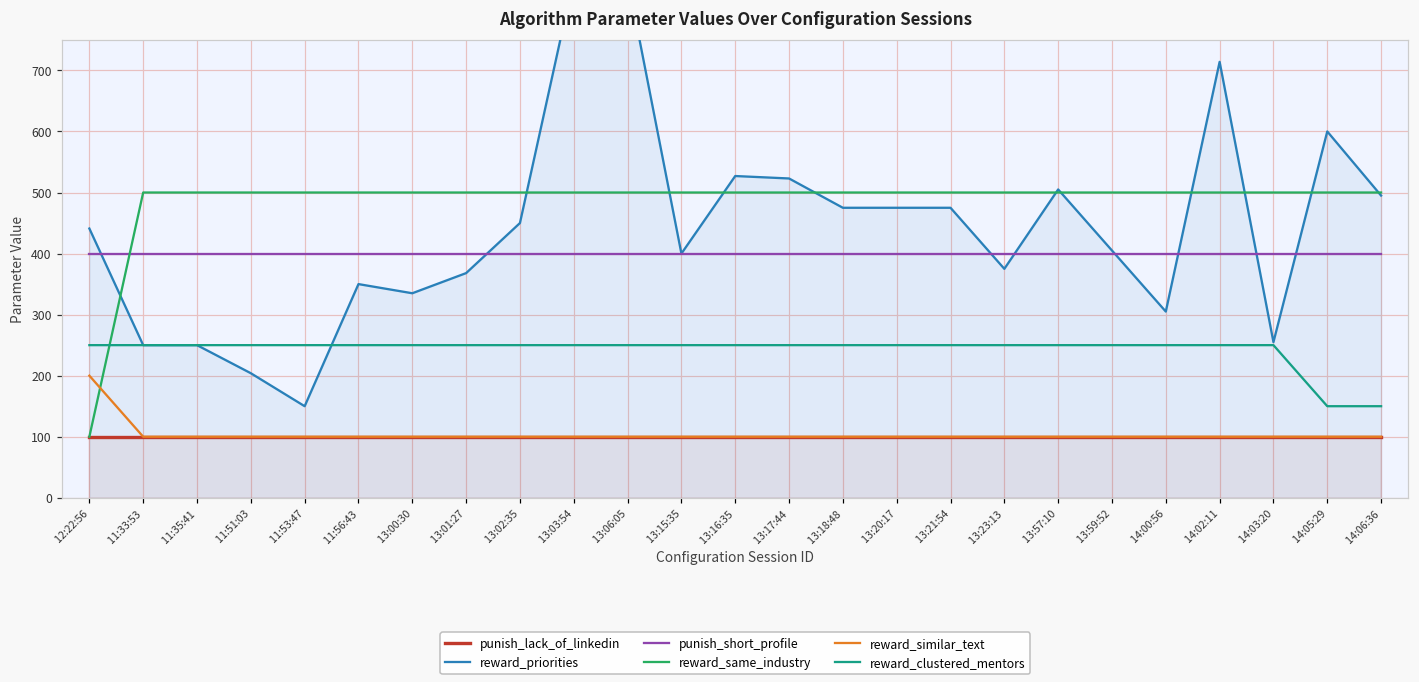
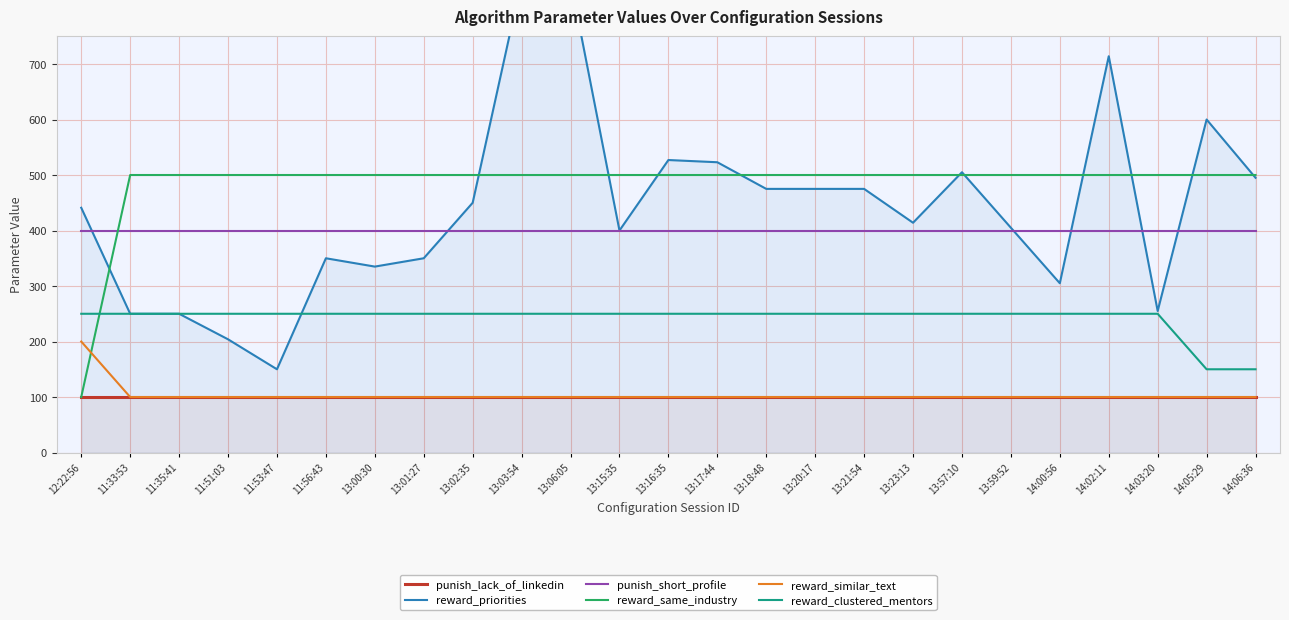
reward_priorities, 13:01:27: 370 -> 350
reward_priorities, 13:23:13: 380 -> 410
